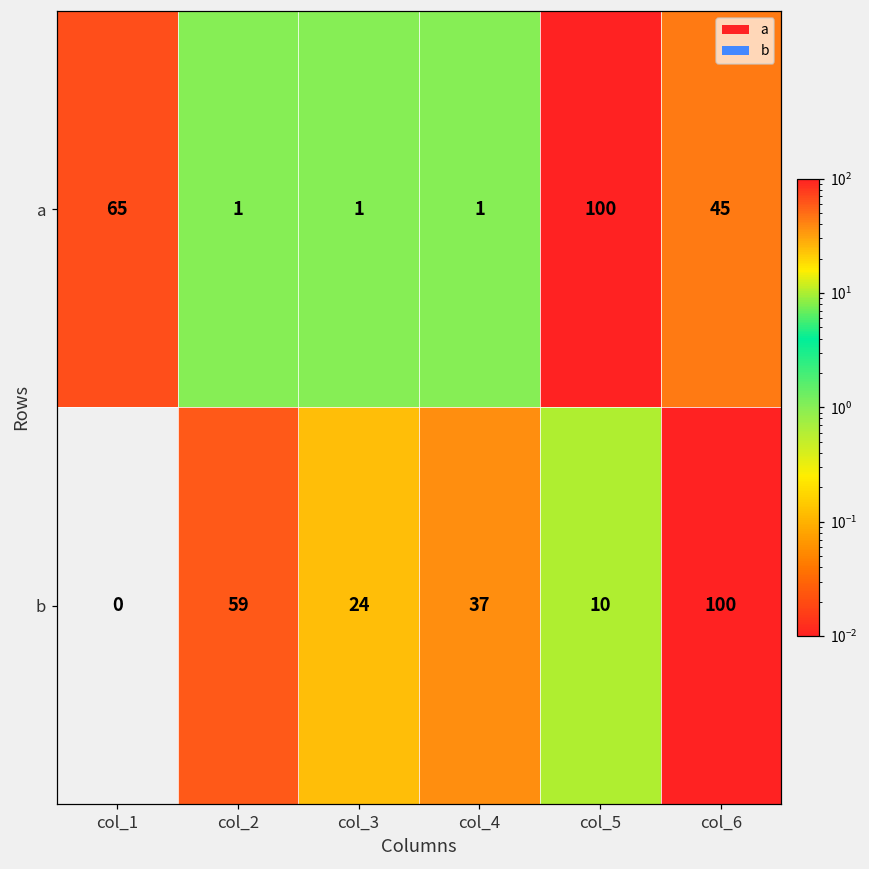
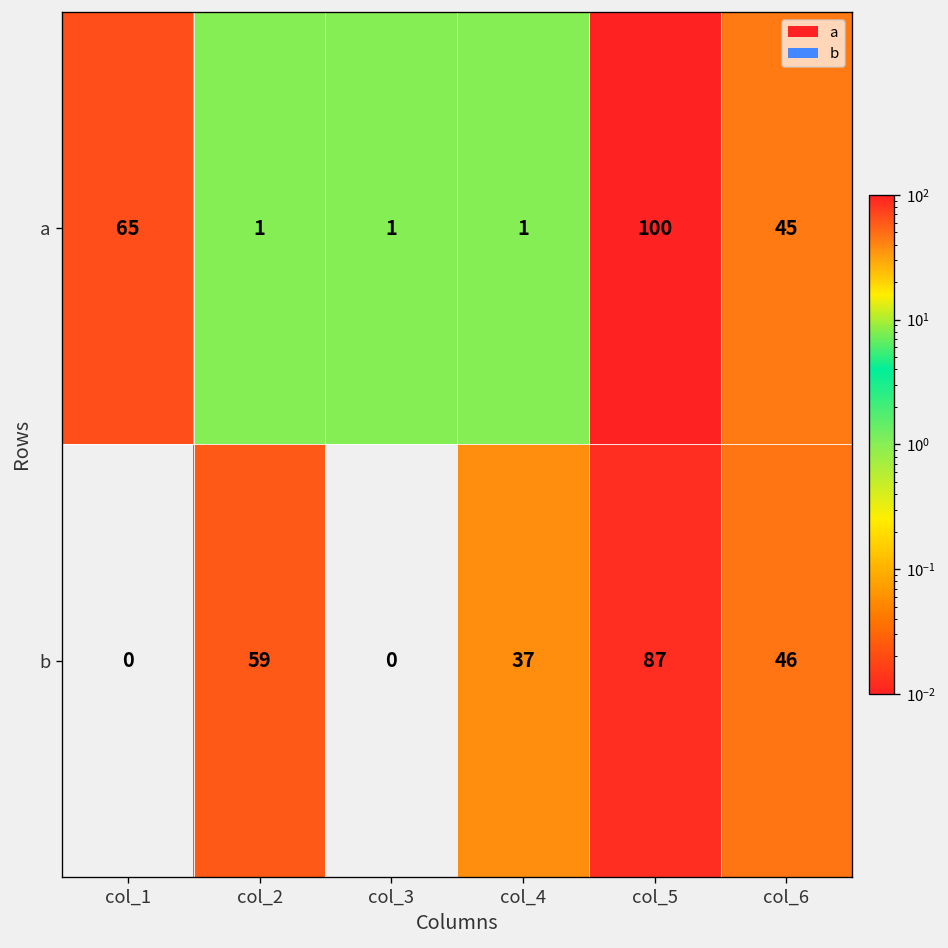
b, col_3: 24 -> 0
b, col_5: 10 -> 87
b, col_6: 100 -> 46
